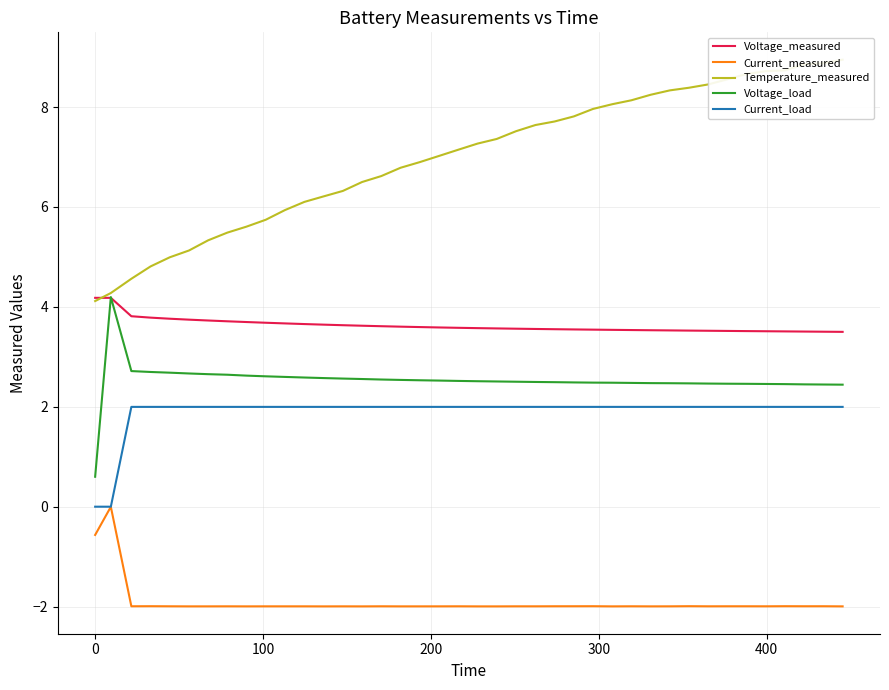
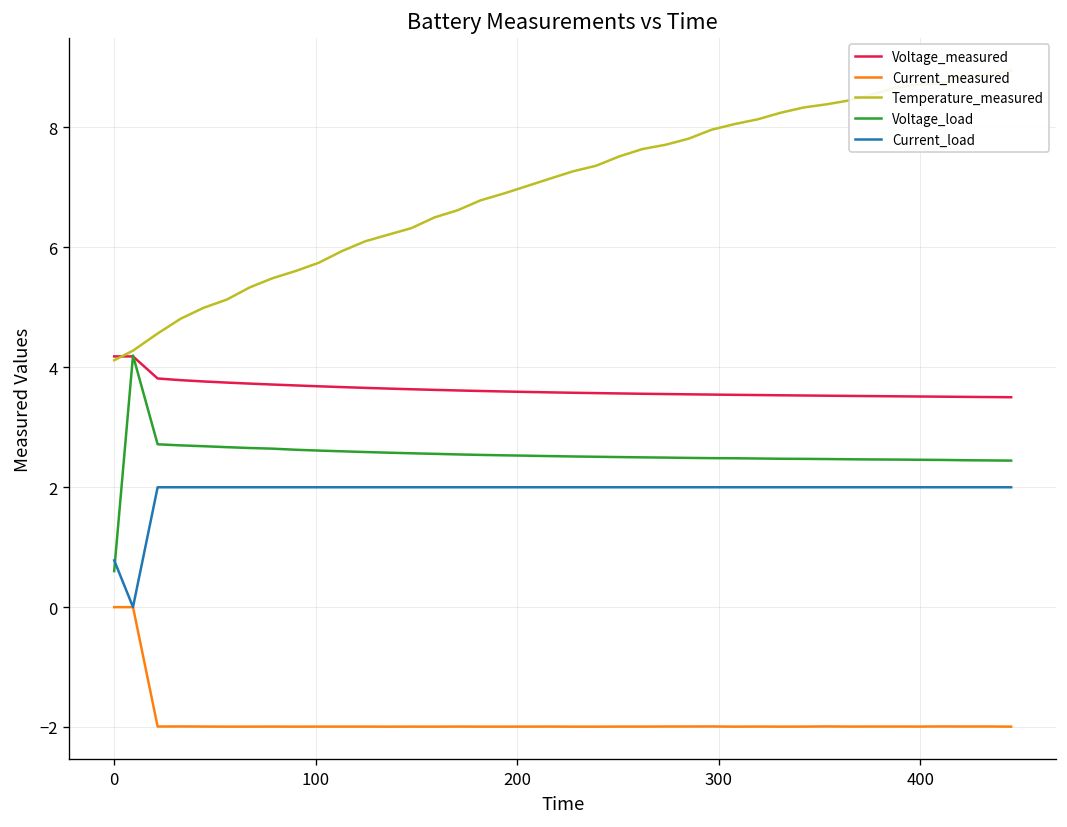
Current_measured, 0: -0.6 -> 0.0
Current_load, 0: 0.0 -> 0.8
